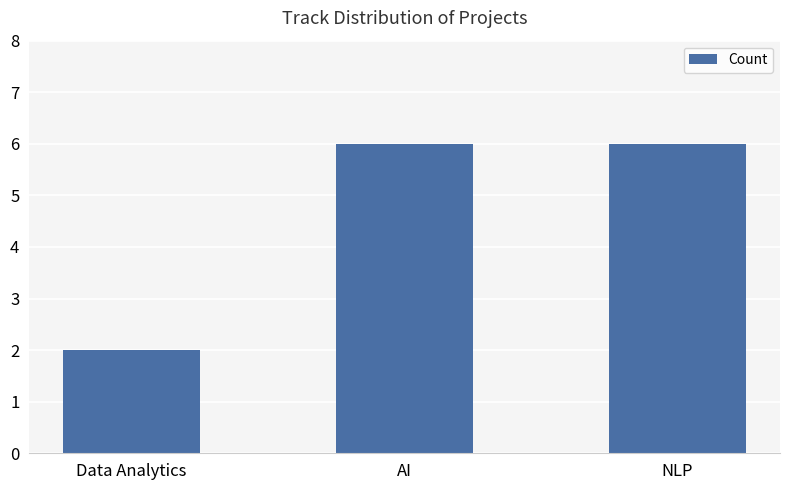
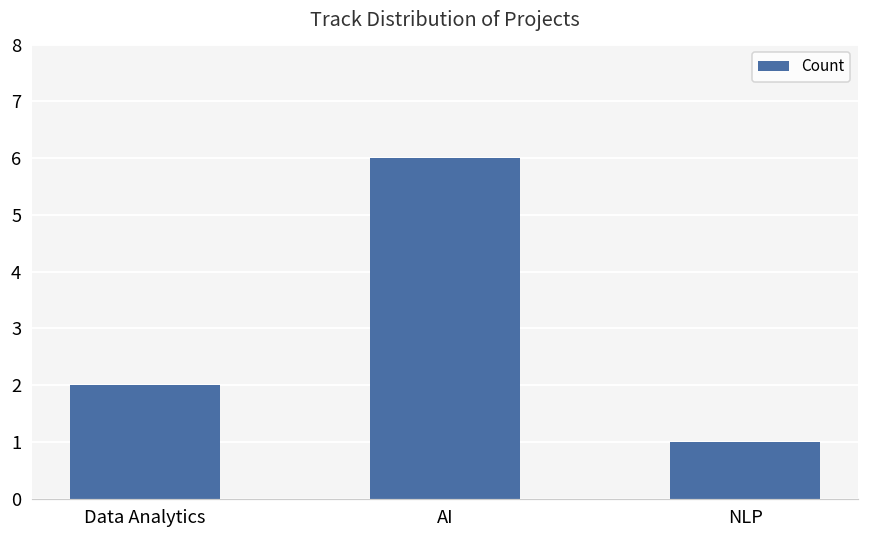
NLP: 6 -> 1
